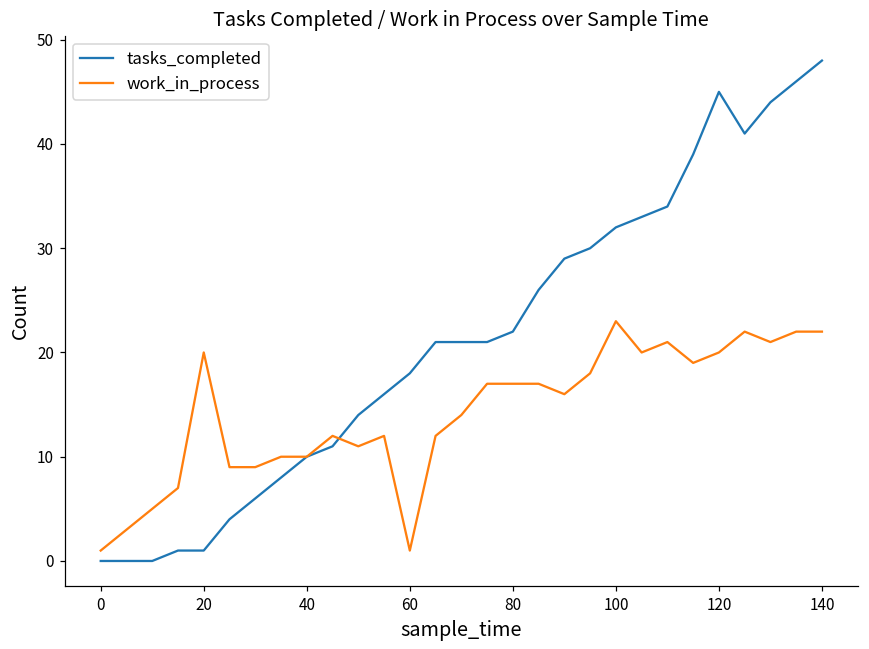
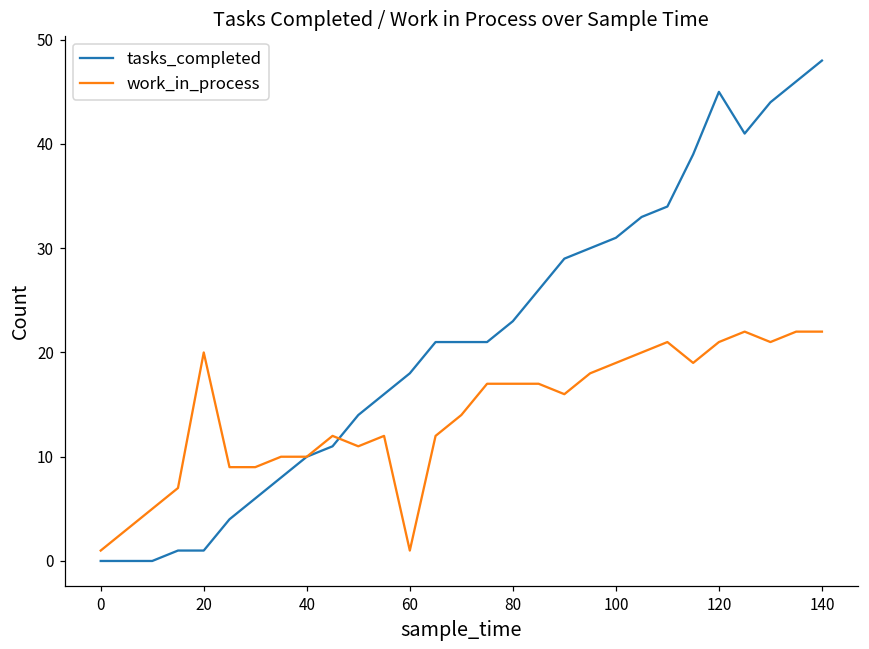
tasks_completed, 80: 22 -> 23
tasks_completed, 100: 32 -> 31
work_in_process, 100: 23 -> 19
work_in_process, 120: 20 -> 21
